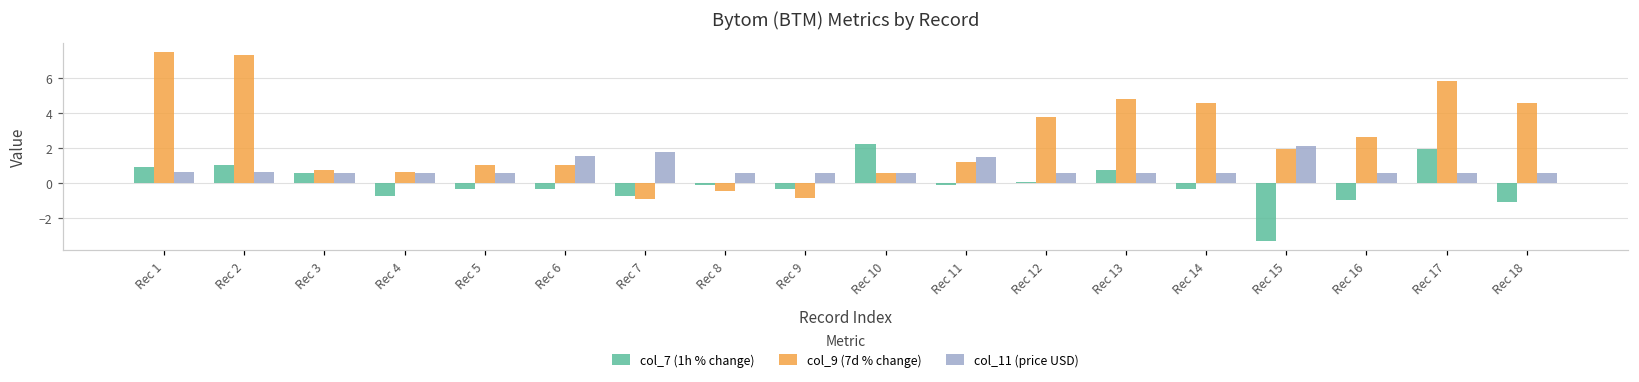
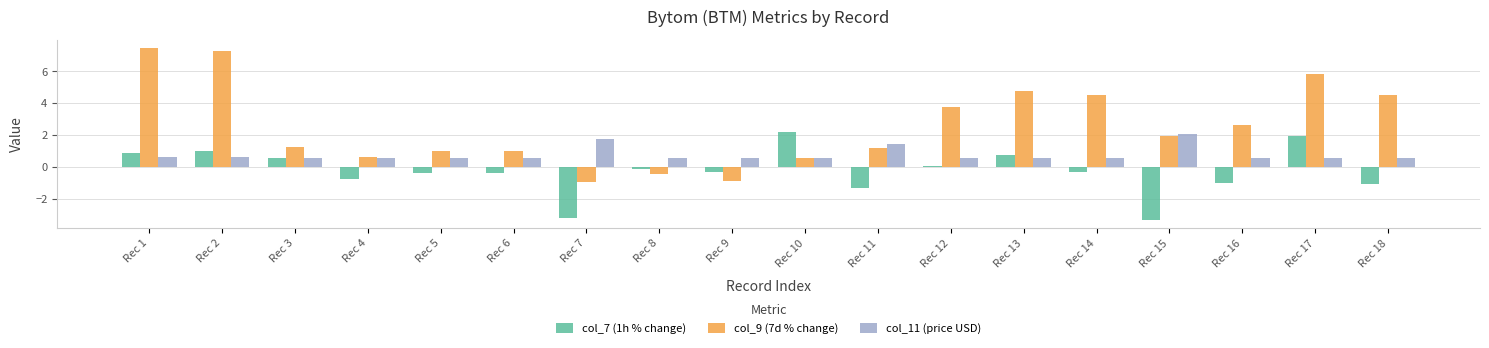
col_9 (7d % change), Rec 3: 0.7 -> 1.2
col_11 (price USD), Rec 6: 1.6 -> 0.6
col_7 (1h % change), Rec 7: -0.8 -> -3.2
col_7 (1h % change), Rec 11: -0.1 -> -1.3
